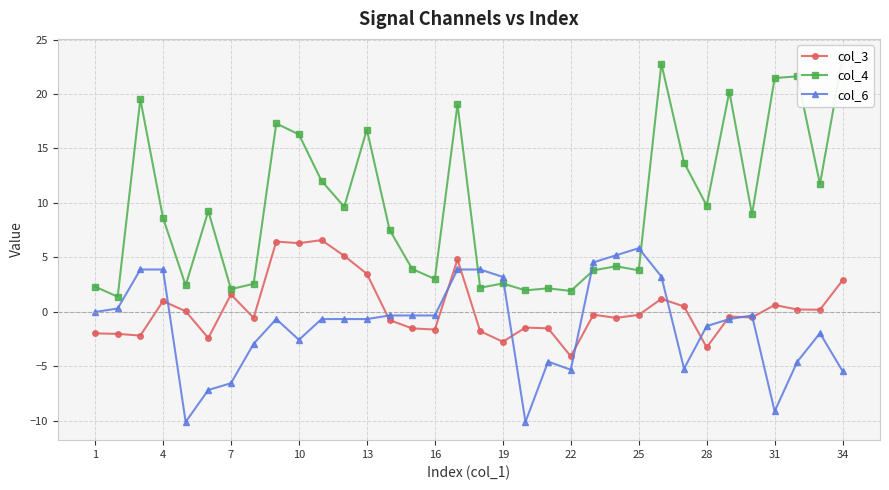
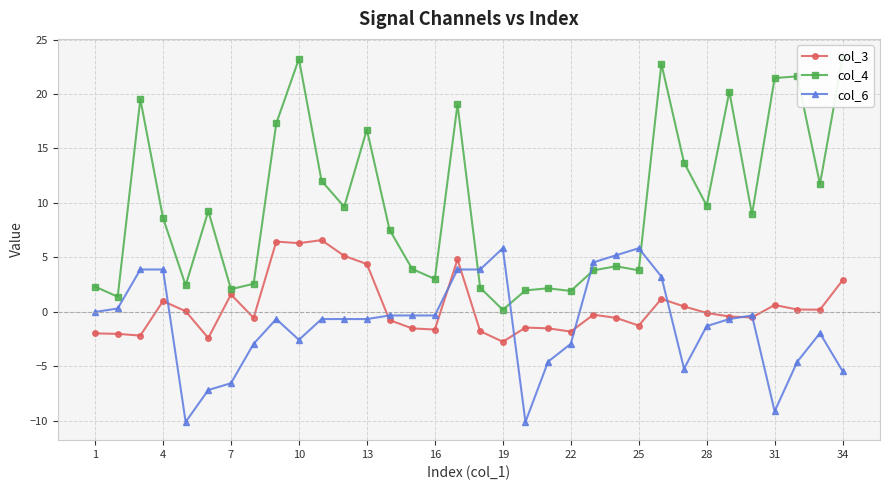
col_4, 10: 16.3 -> 23.2
col_3, 13: 3.5 -> 4.4
col_4, 19: 2.6 -> 0.2
col_6, 19: 3.2 -> 5.9
col_3, 22: -4.1 -> -1.8
col_6, 22: -5.3 -> -2.9
col_3, 25: -0.3 -> -1.2
col_3, 28: -3.2 -> -0.1
